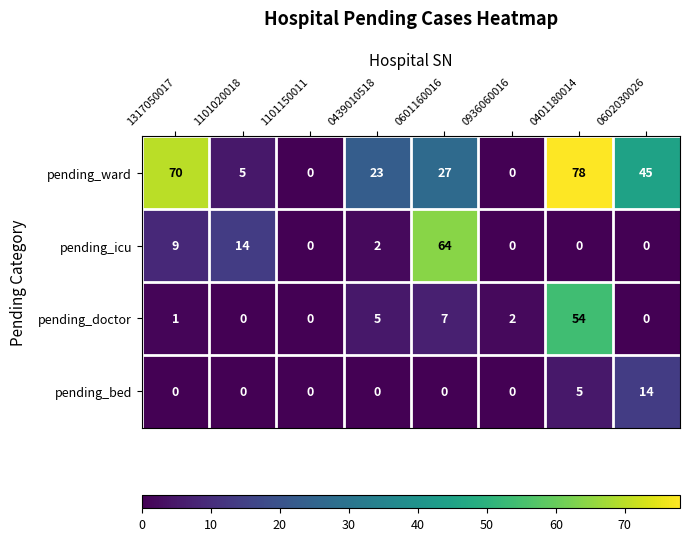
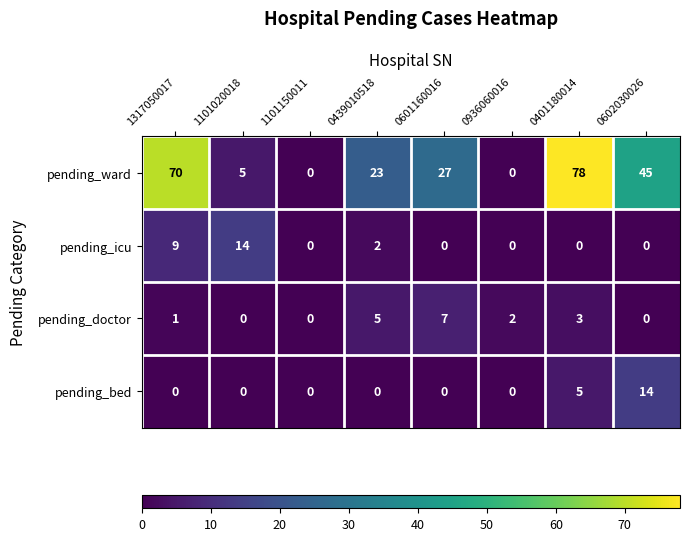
pending_icu, 0601160016: 64 -> 0
pending_doctor, 0401180014: 54 -> 3
